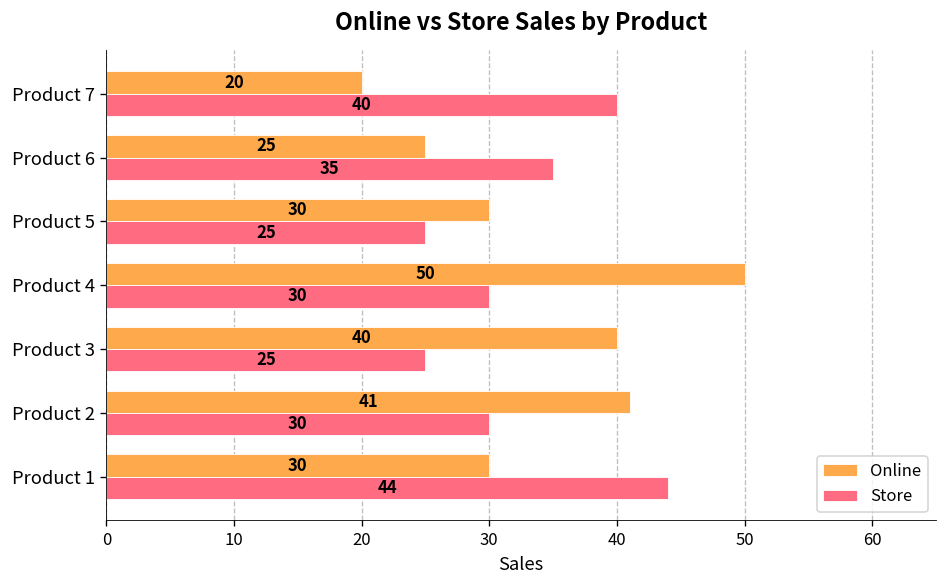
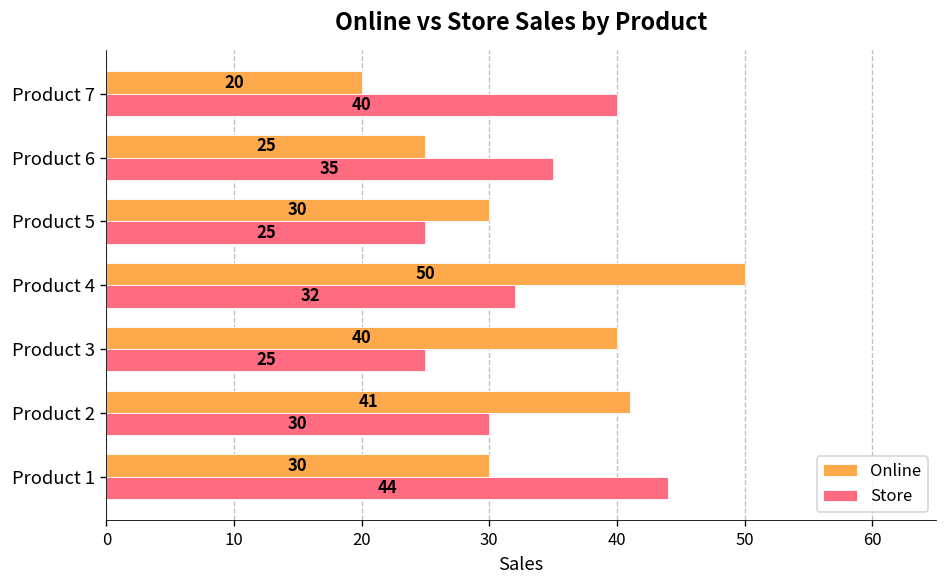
Store, Product 4: 30 -> 32
